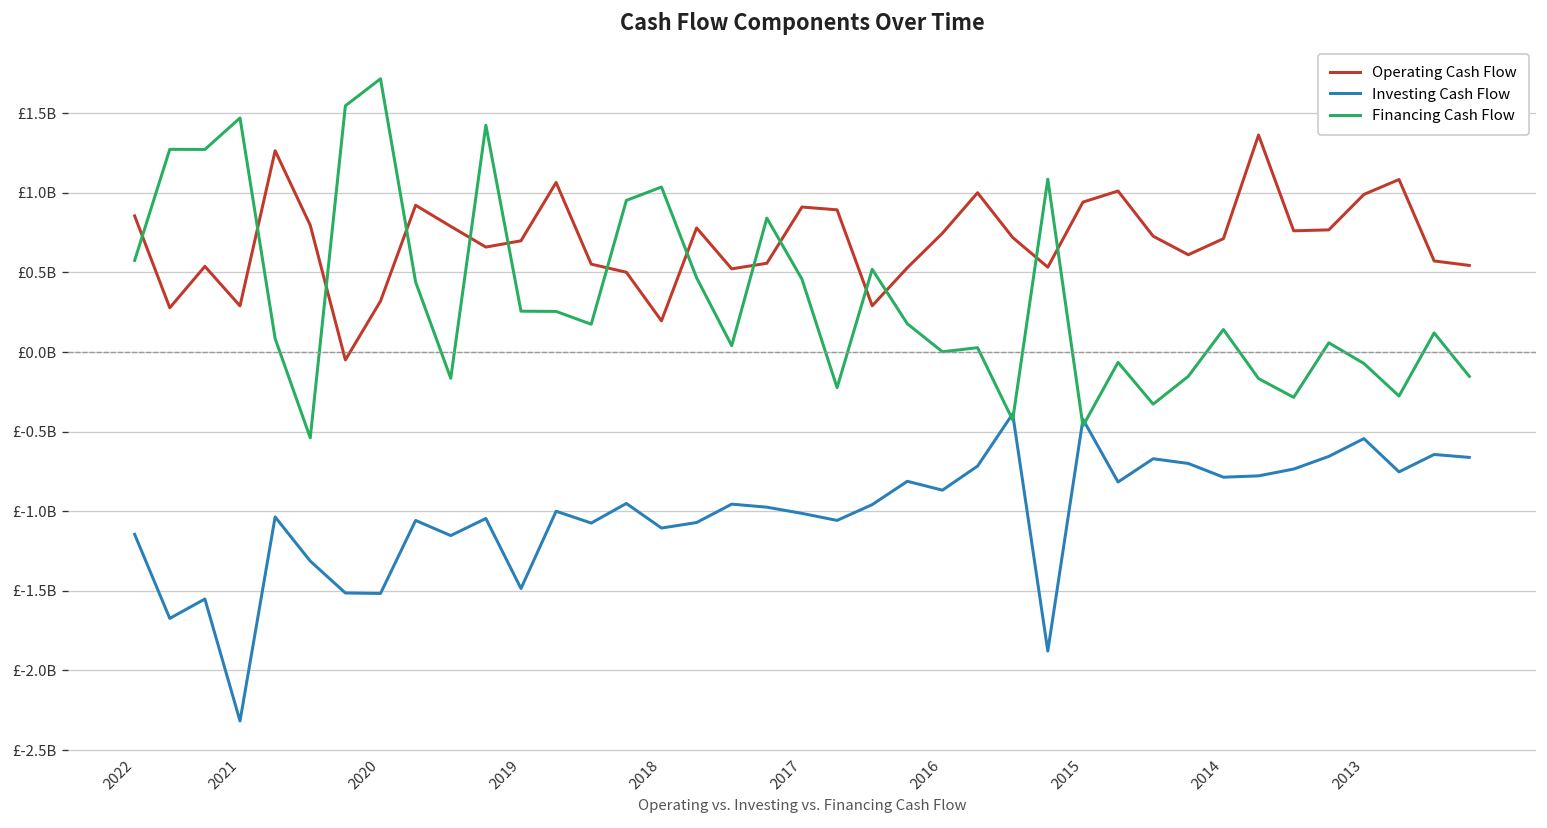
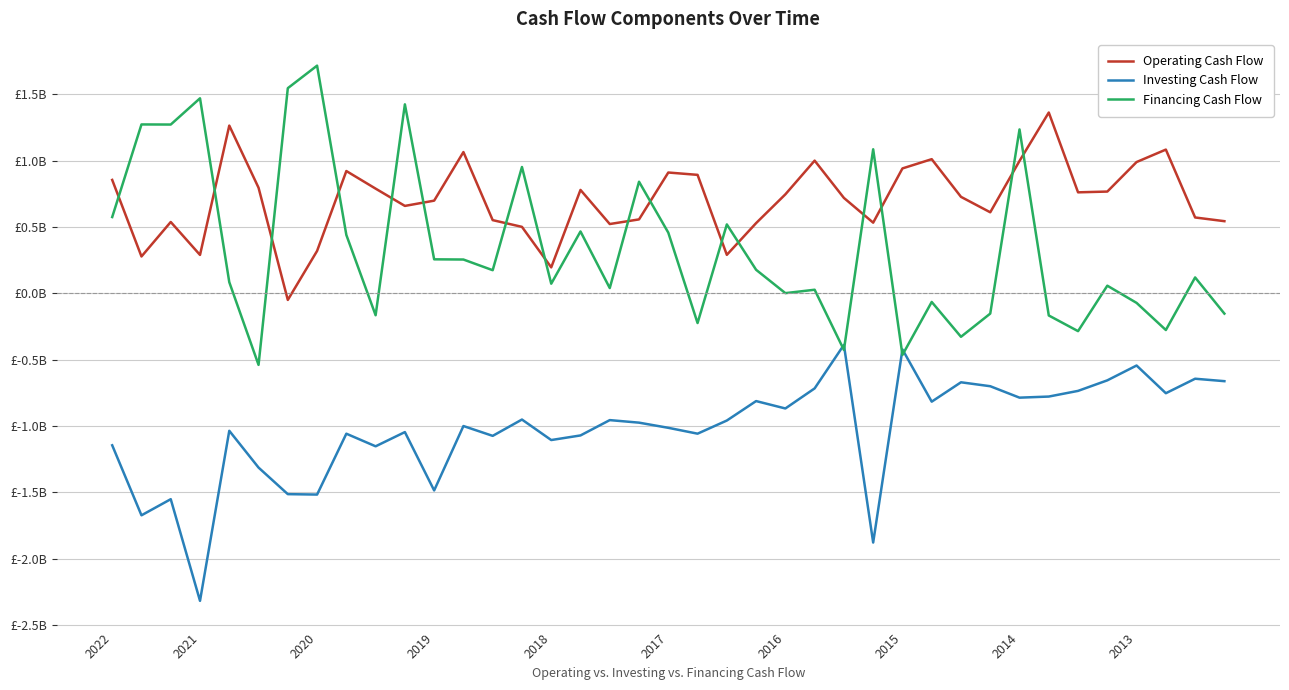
Financing Cash Flow, 2018: £1040000000 -> £70000000
Operating Cash Flow, 2014: £710000000 -> £1000000000
Financing Cash Flow, 2014: £140000000 -> £1240000000
